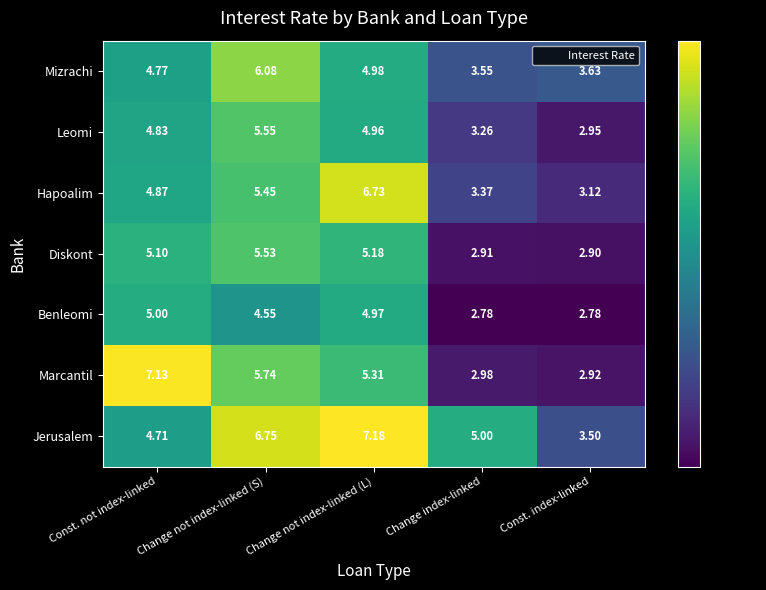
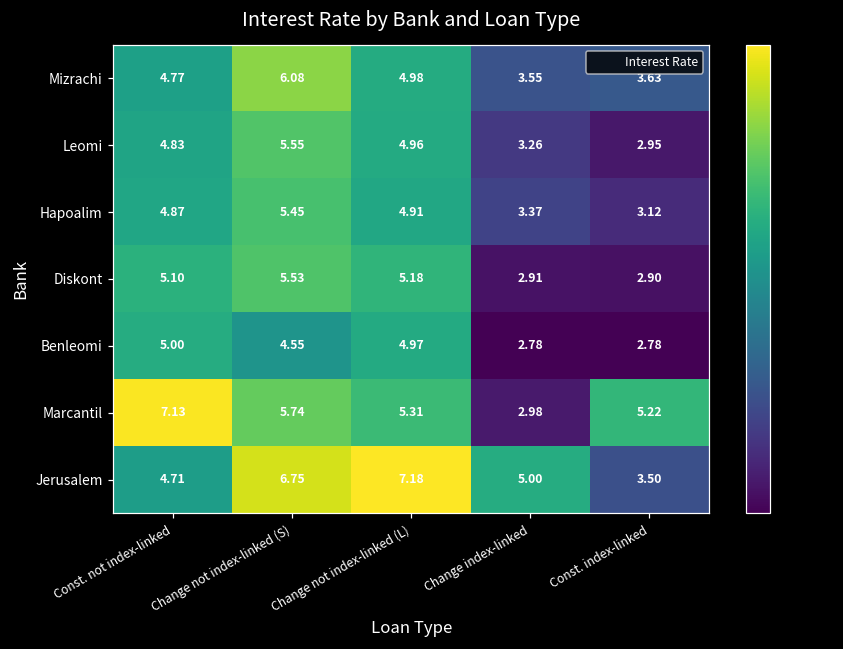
Hapoalim, Change not index-linked (L): 6.73 -> 4.91
Marcantil, Const. index-linked: 2.92 -> 5.22
